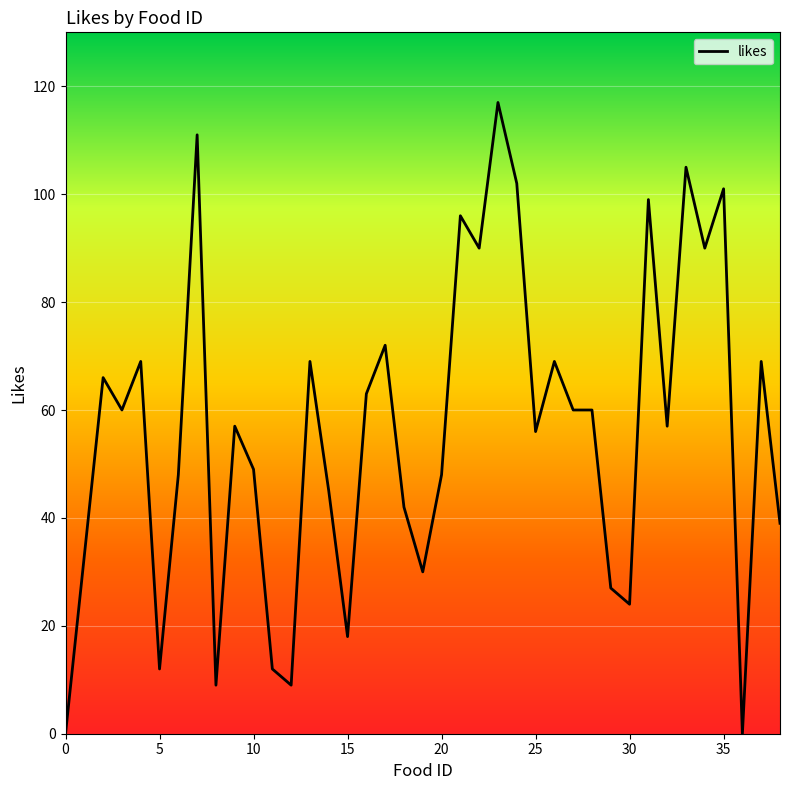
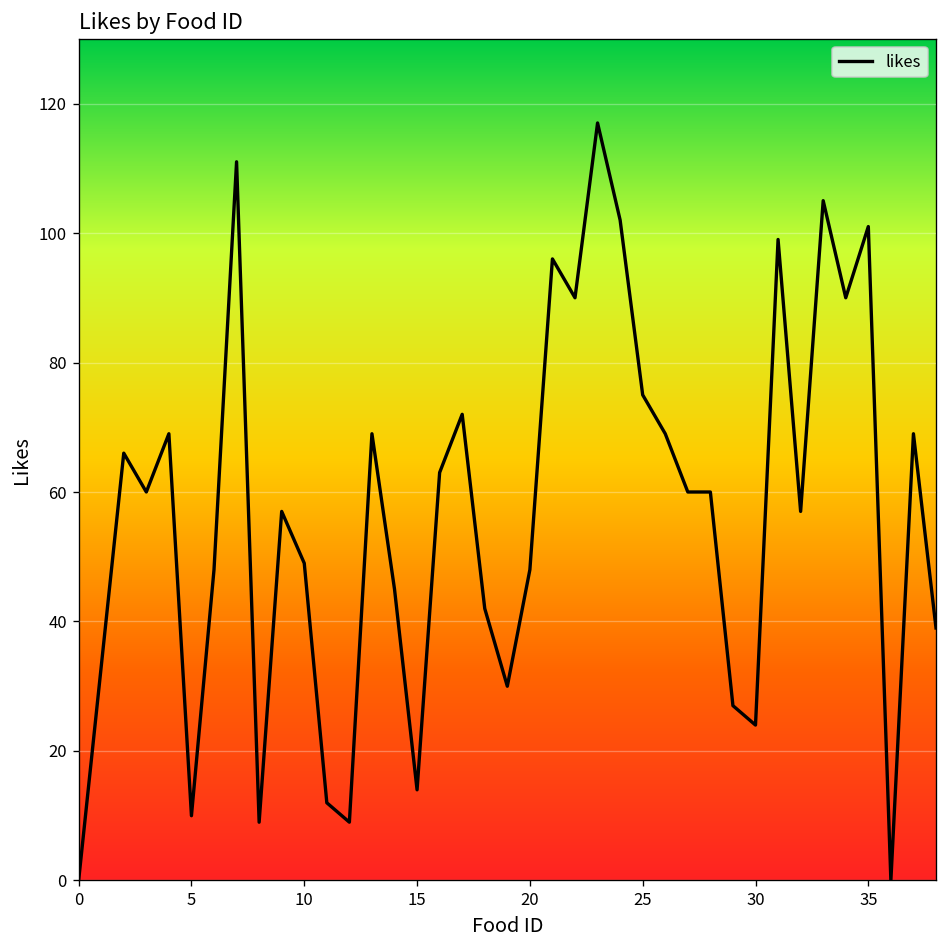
5: 12 -> 10
15: 18 -> 14
25: 56 -> 75
